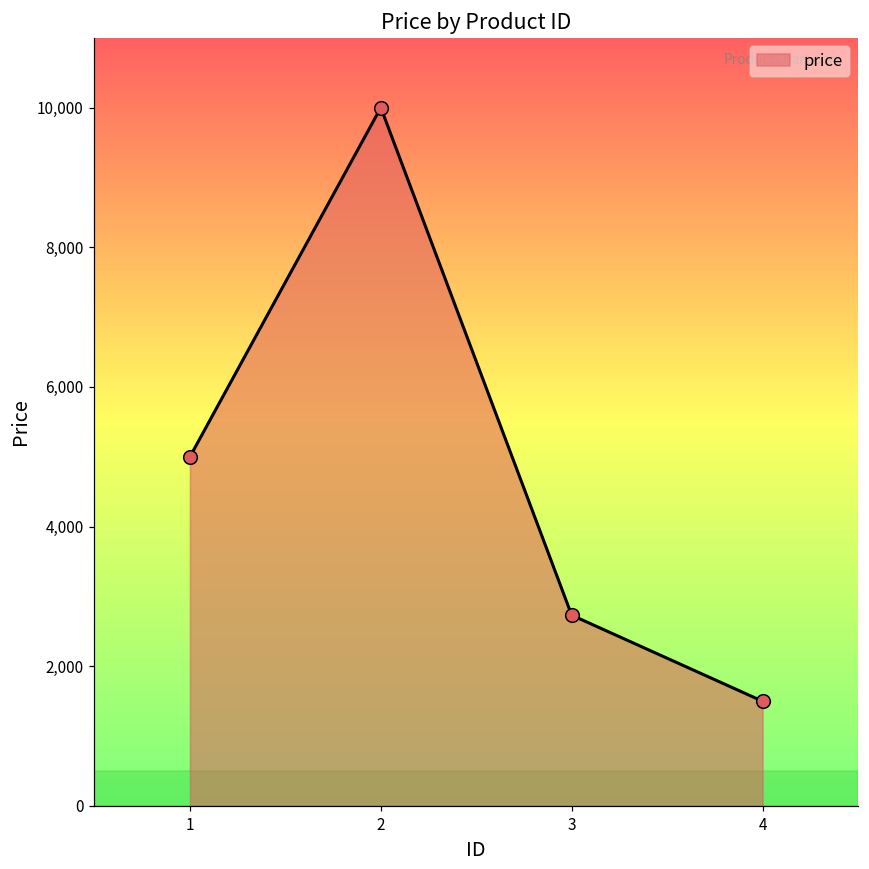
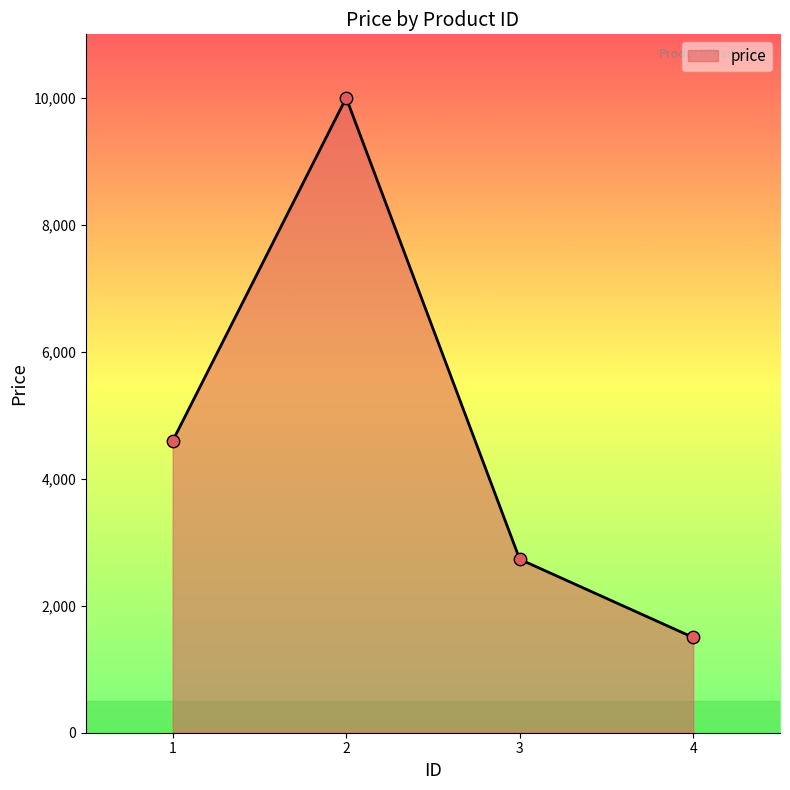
1: 5,000 -> 4,600
